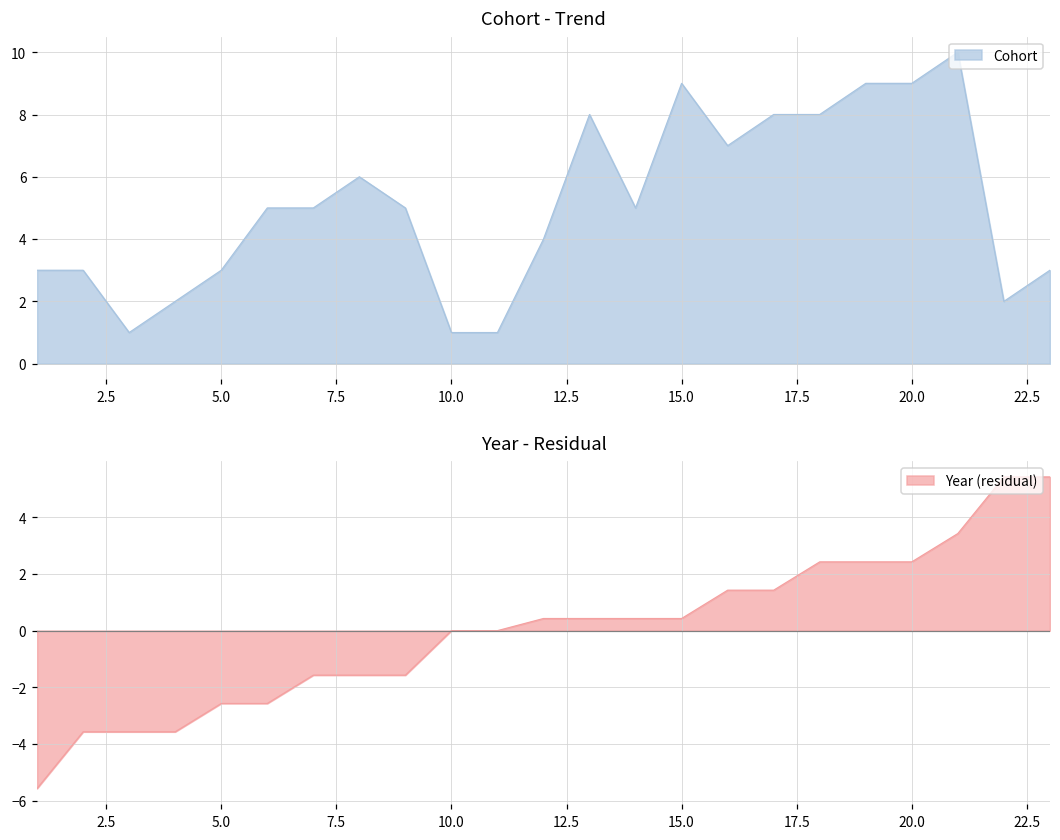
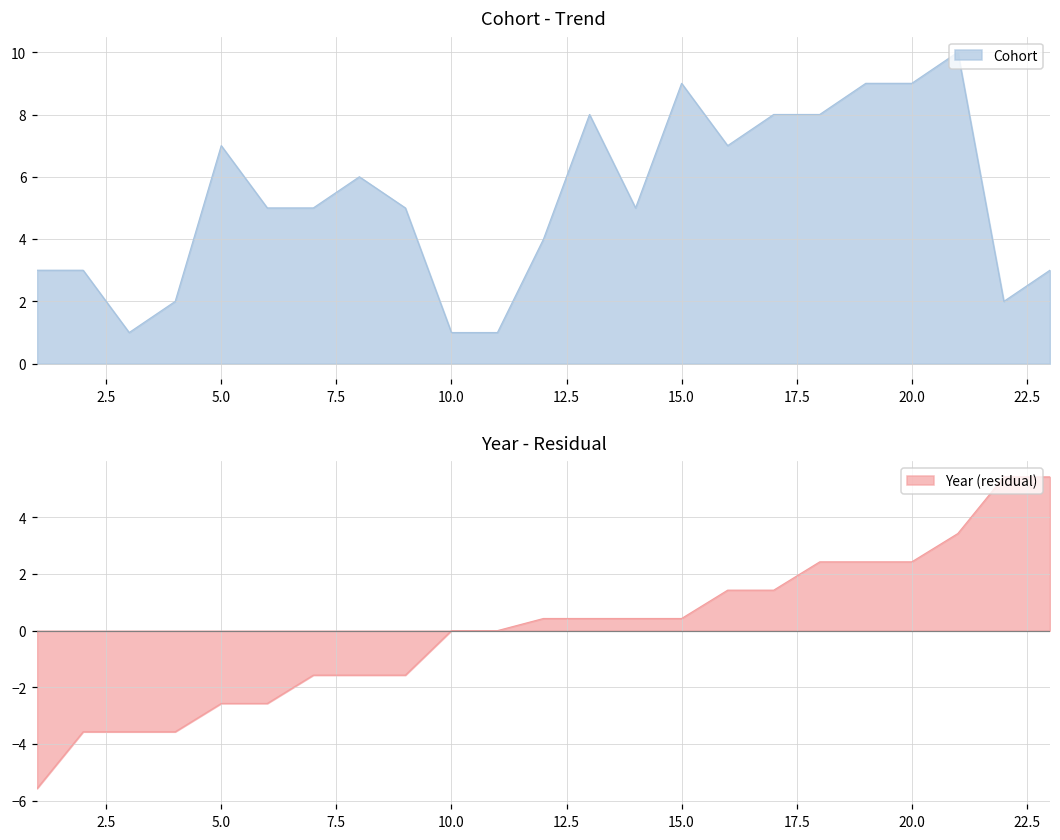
Cohort - Trend, 5.0: 3 -> 7
